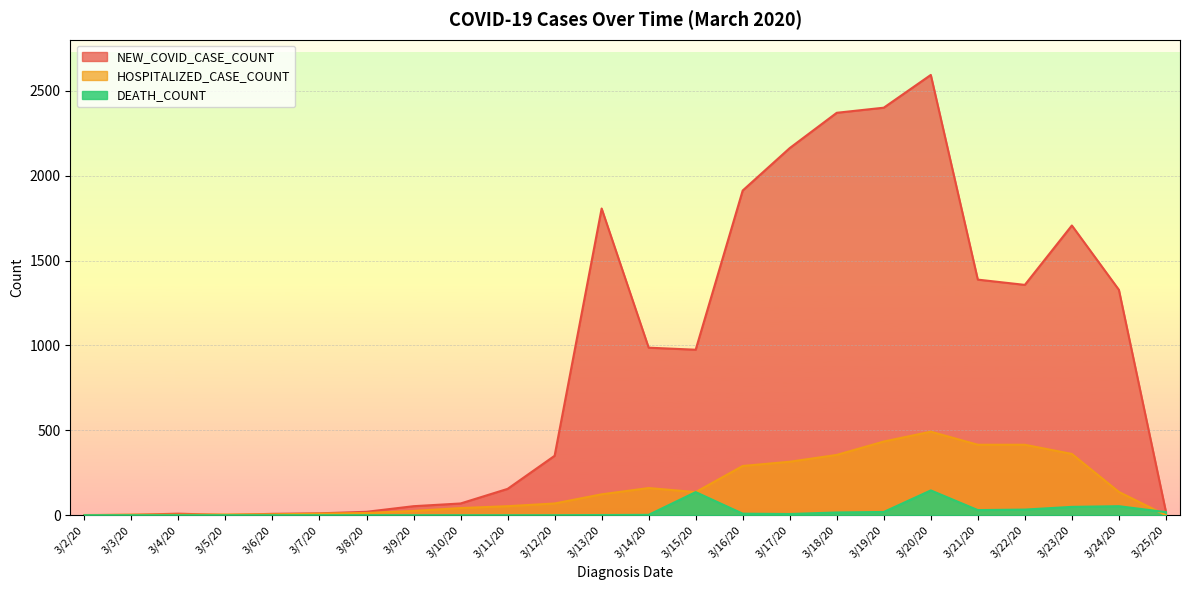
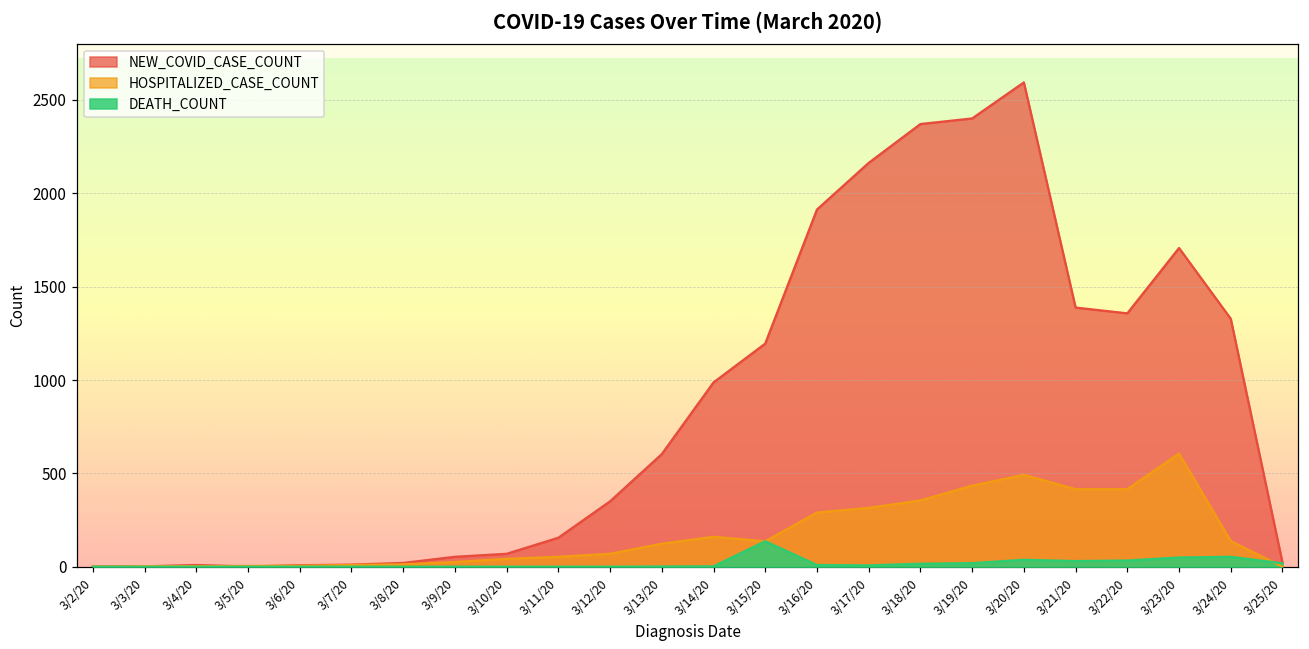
NEW_COVID_CASE_COUNT, 3/13/20: 1810 -> 600
NEW_COVID_CASE_COUNT, 3/15/20: 980 -> 1200
DEATH_COUNT, 3/20/20: 150 -> 40
HOSPITALIZED_CASE_COUNT, 3/23/20: 360 -> 610
